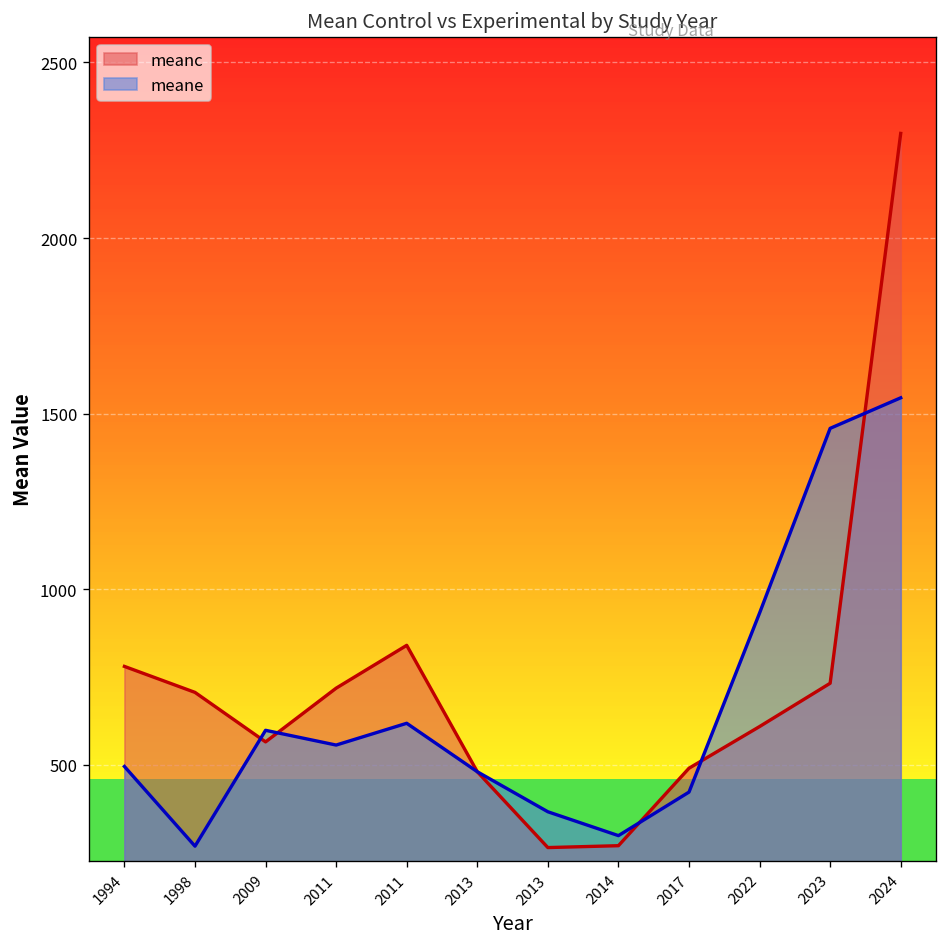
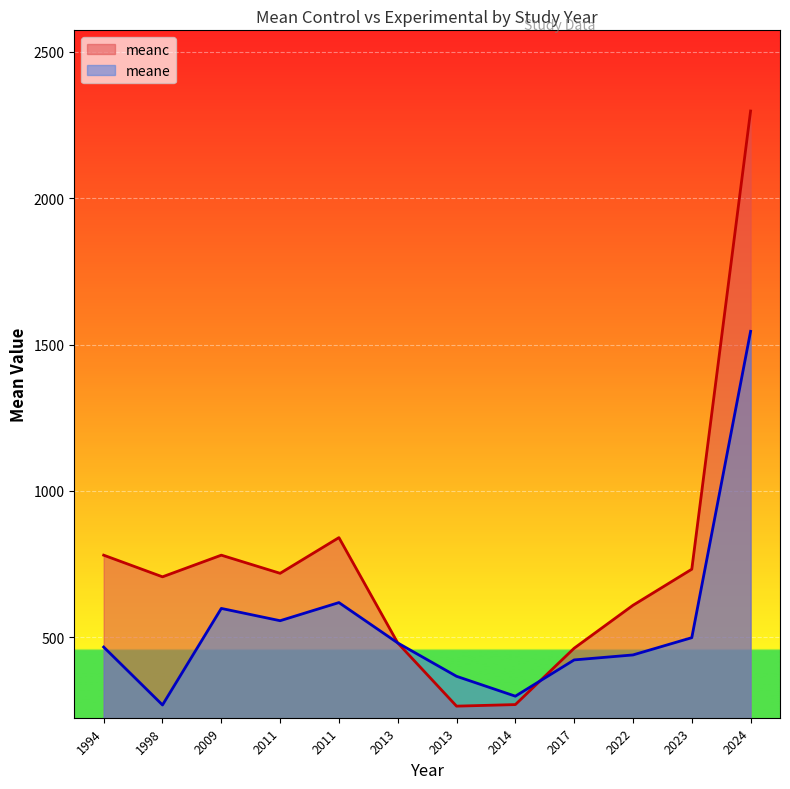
meane, 1994: 500 -> 470
meanc, 2009: 570 -> 780
meanc, 2017: 490 -> 460
meane, 2022: 930 -> 440
meane, 2023: 1460 -> 500
